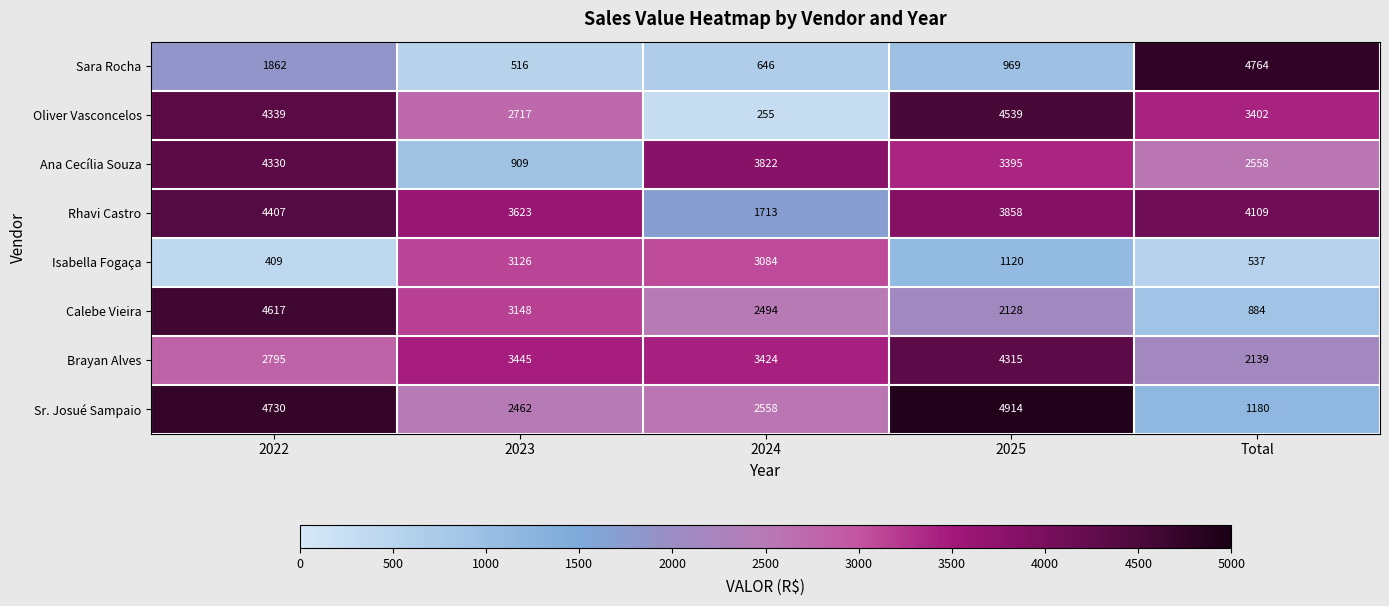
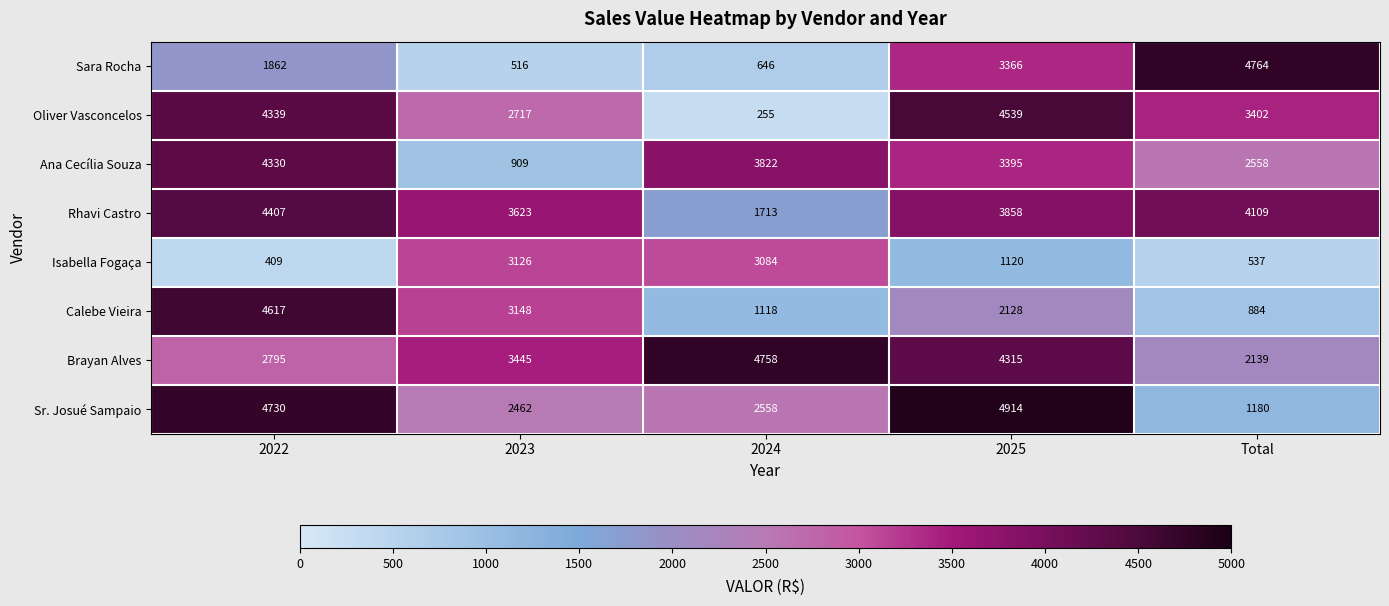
Sara Rocha, 2025: 969 -> 3366
Calebe Vieira, 2024: 2494 -> 1118
Brayan Alves, 2024: 3424 -> 4758
